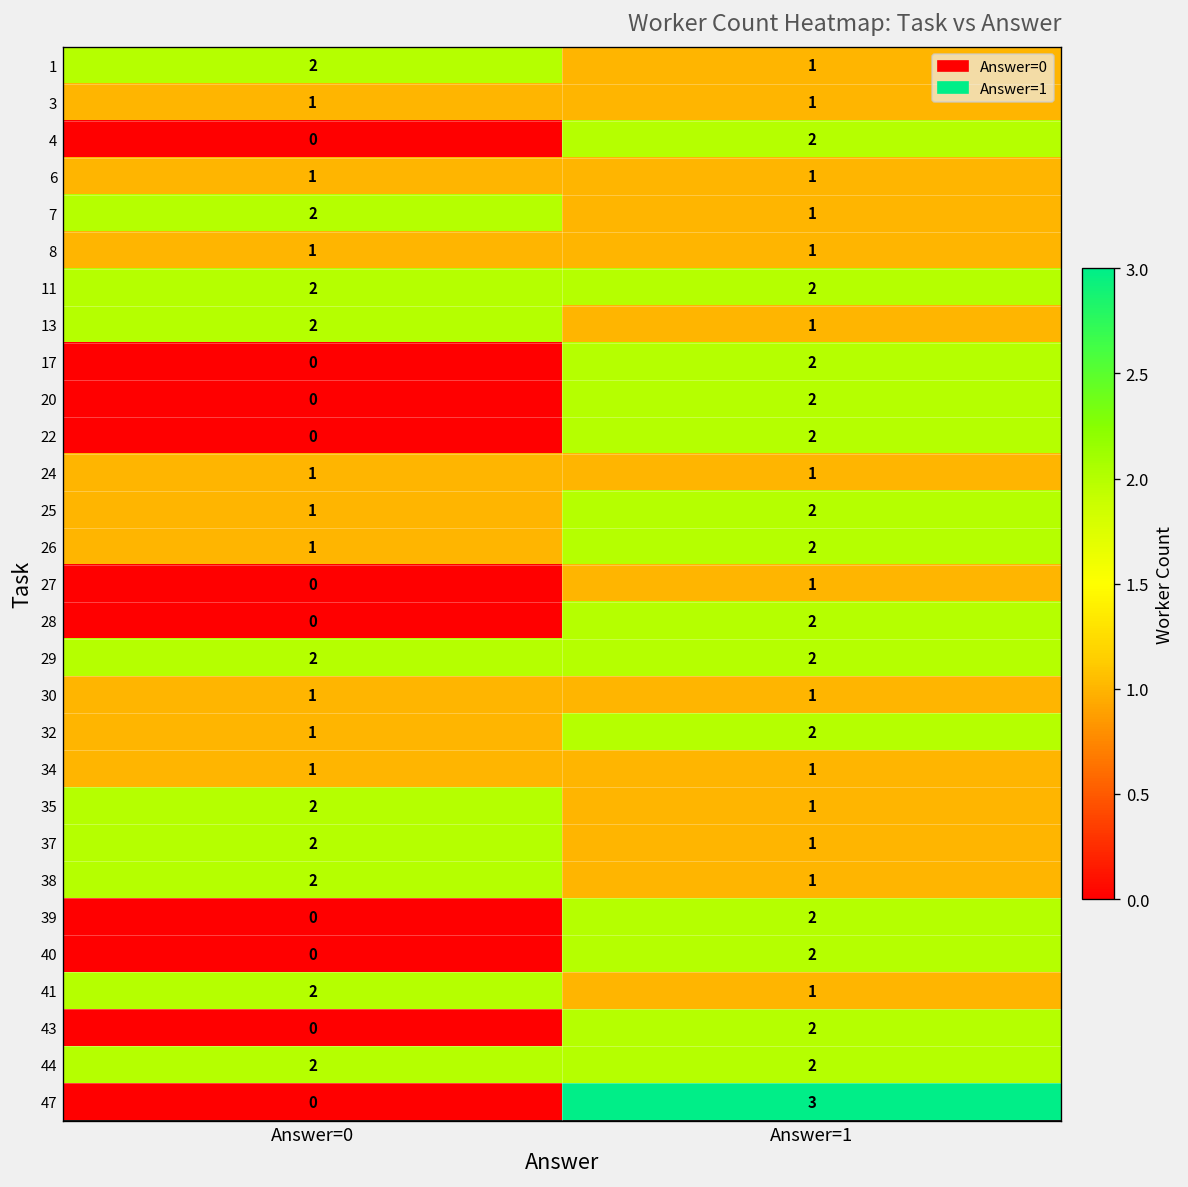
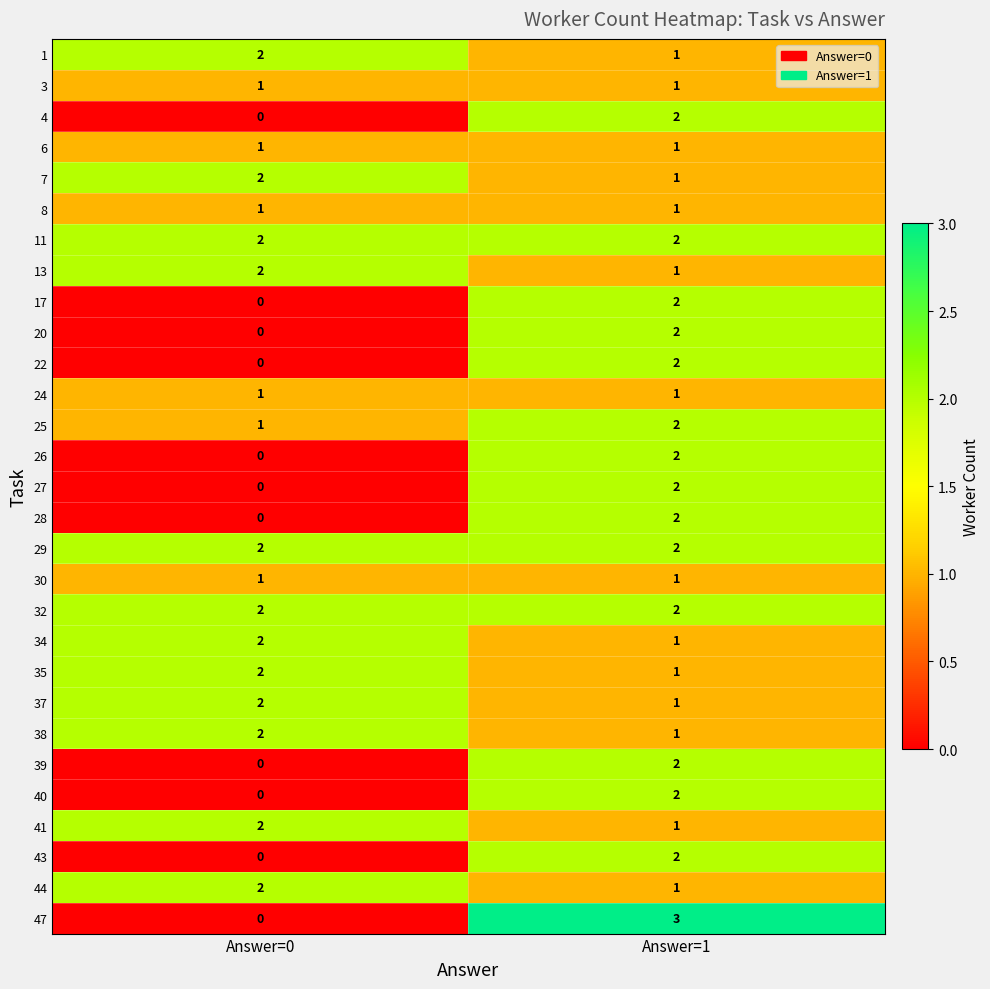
26, Answer=0: 1 -> 0
27, Answer=1: 1 -> 2
32, Answer=0: 1 -> 2
34, Answer=0: 1 -> 2
44, Answer=1: 2 -> 1
